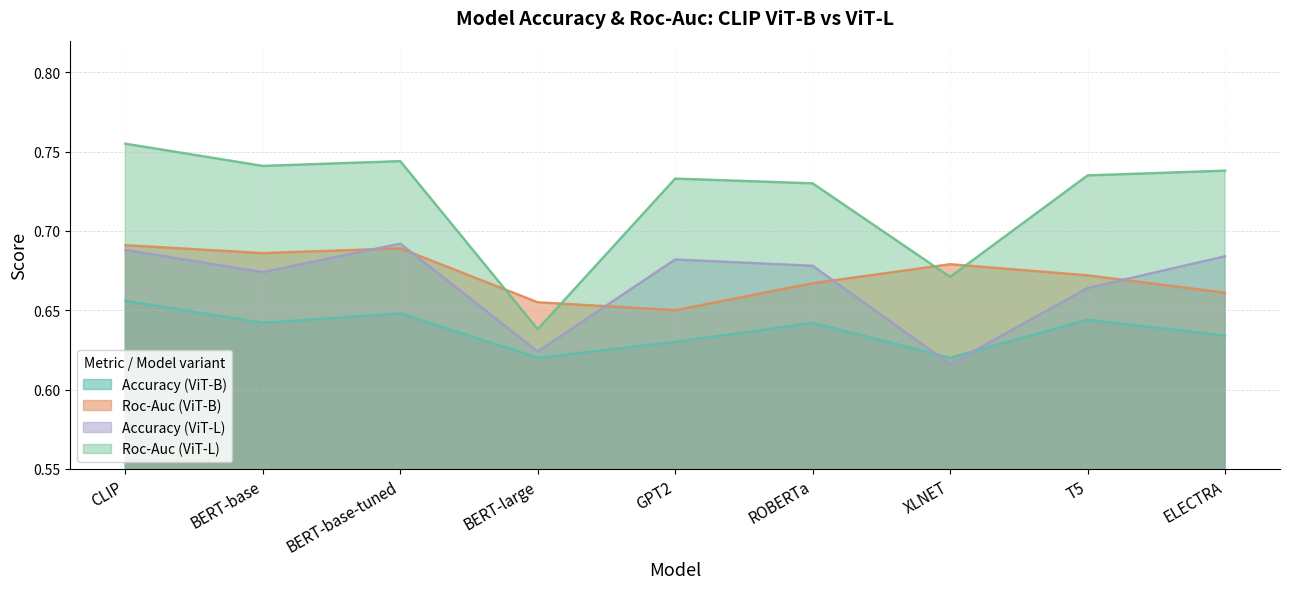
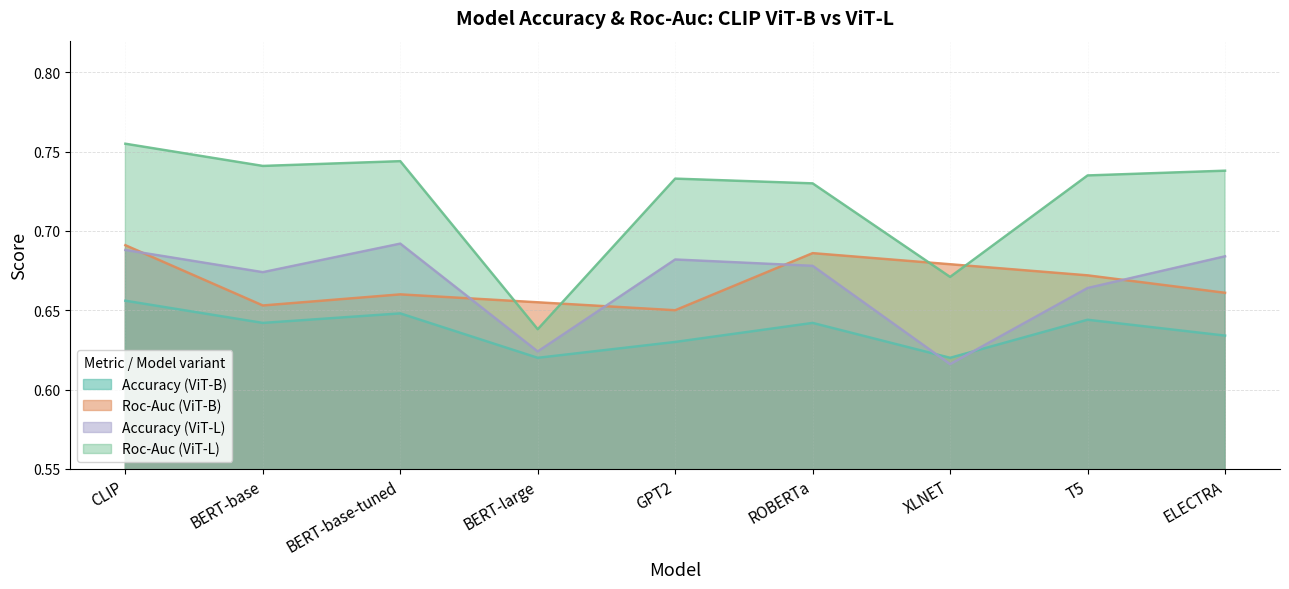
Roc-Auc (ViT-B), BERT-base: 0.686 -> 0.653
Roc-Auc (ViT-B), BERT-base-tuned: 0.689 -> 0.660
Roc-Auc (ViT-B), ROBERTa: 0.667 -> 0.686
